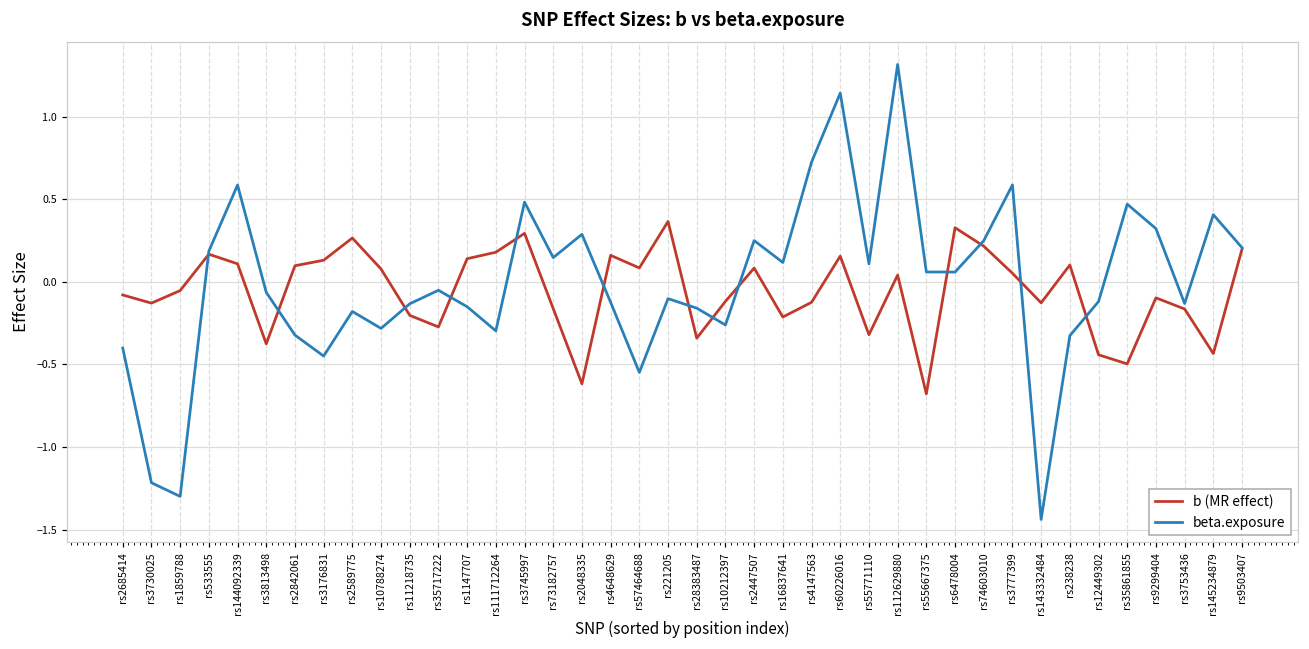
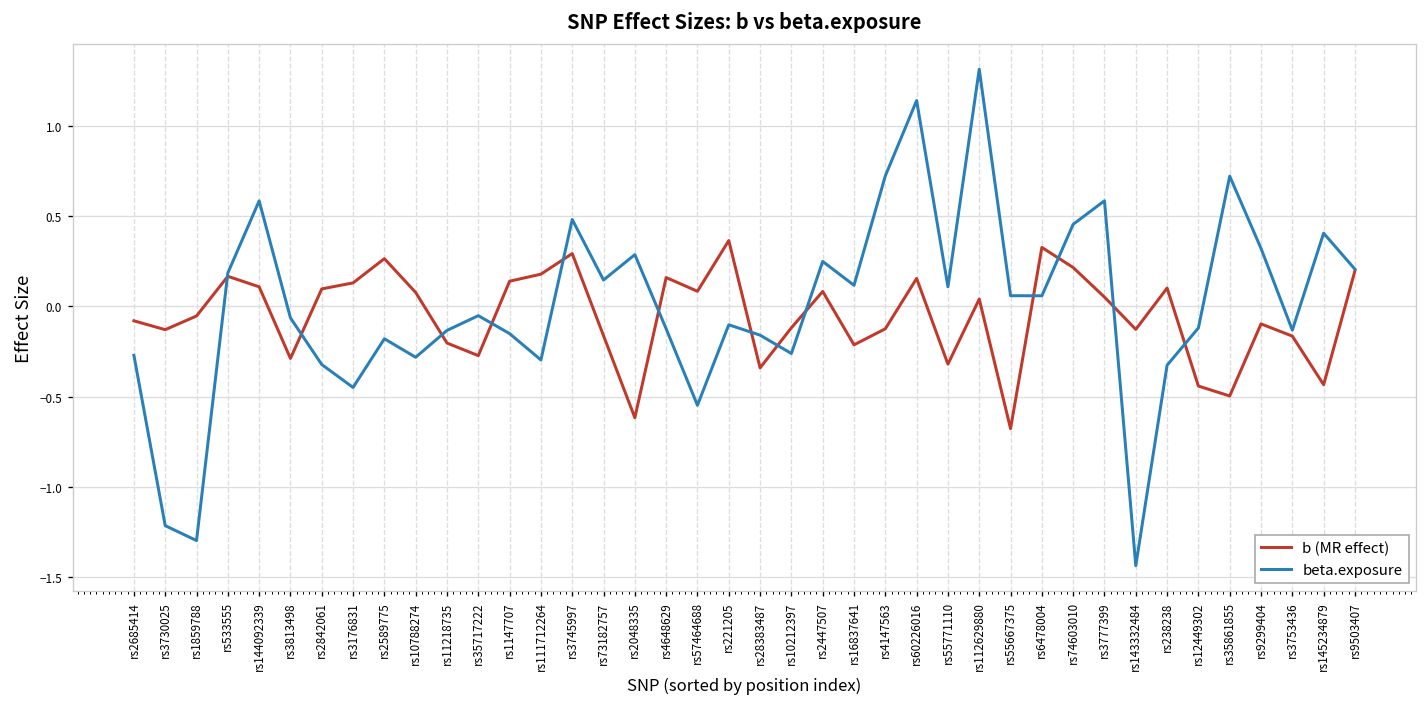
beta.exposure, rs2685414: -0.40 -> -0.27
b (MR effect), rs3813498: -0.38 -> -0.29
beta.exposure, rs74603010: 0.25 -> 0.46
beta.exposure, rs35861855: 0.47 -> 0.72
